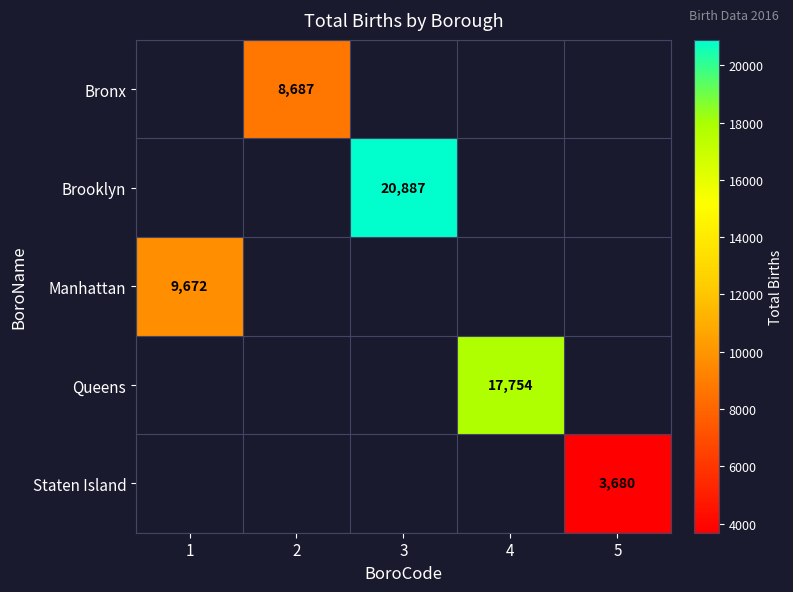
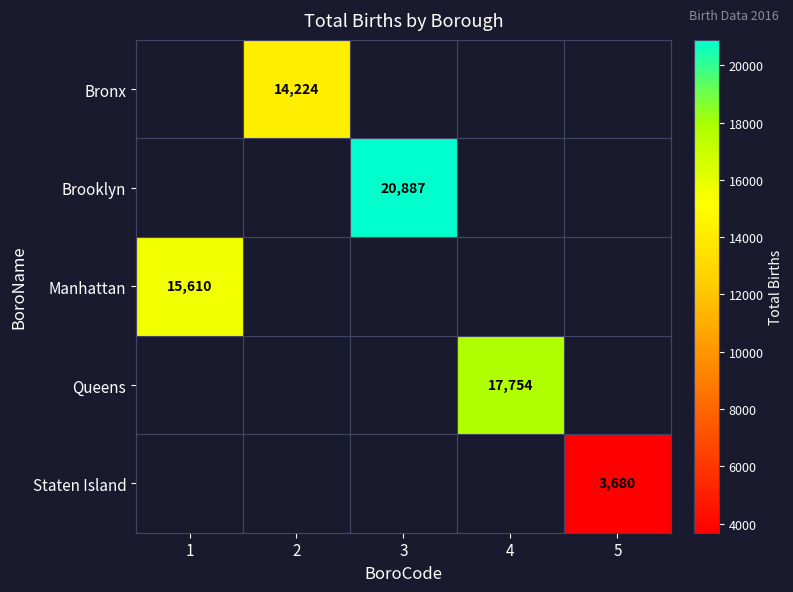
Bronx, 2: 8,687 -> 14,224
Manhattan, 1: 9,672 -> 15,610
